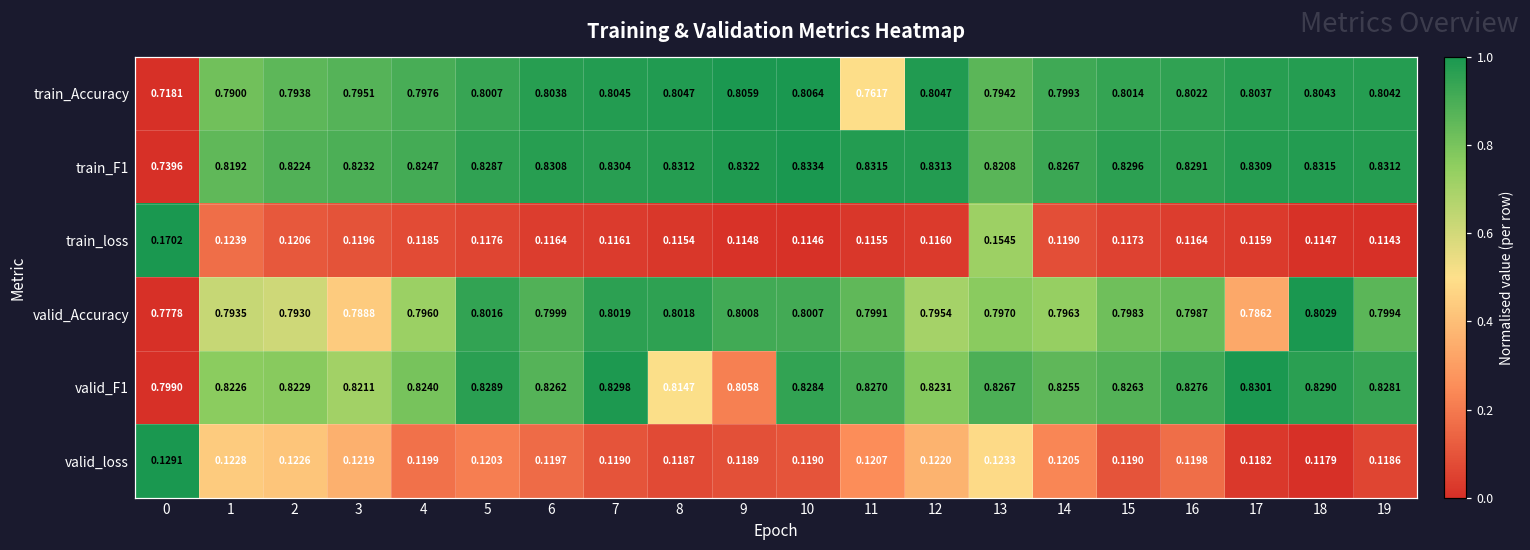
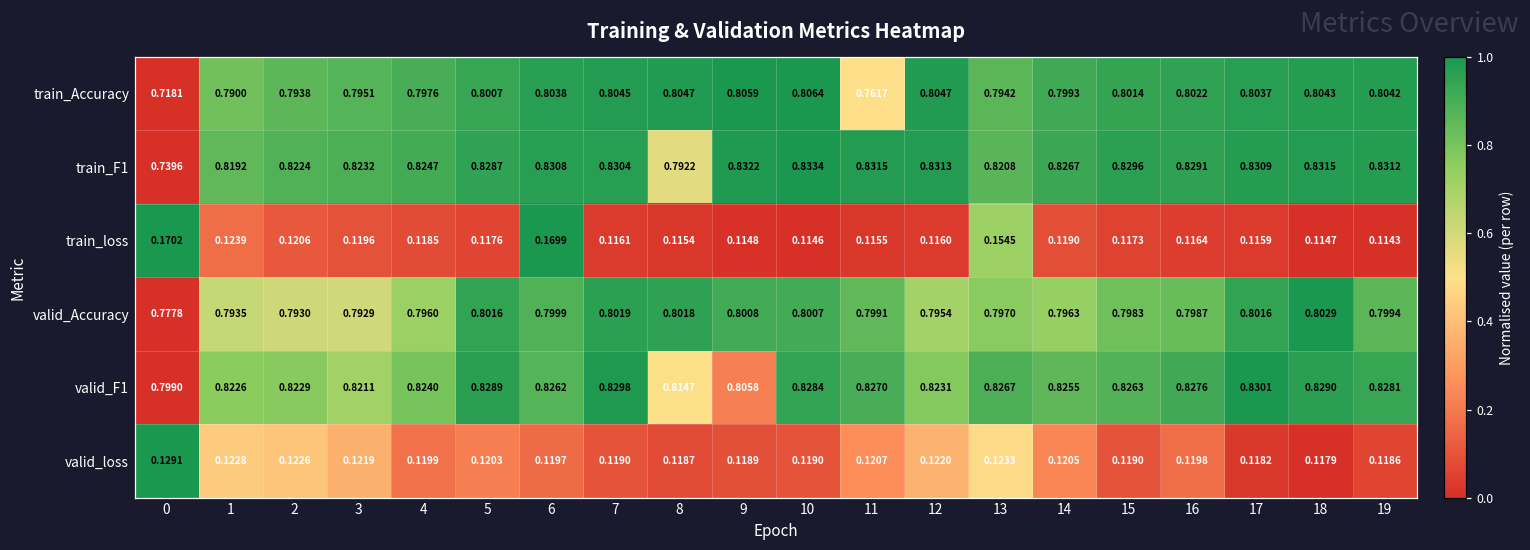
train_F1, 8: 0.8312 -> 0.7922
train_loss, 6: 0.1164 -> 0.1699
valid_Accuracy, 3: 0.7888 -> 0.7929
valid_Accuracy, 17: 0.7862 -> 0.8016
